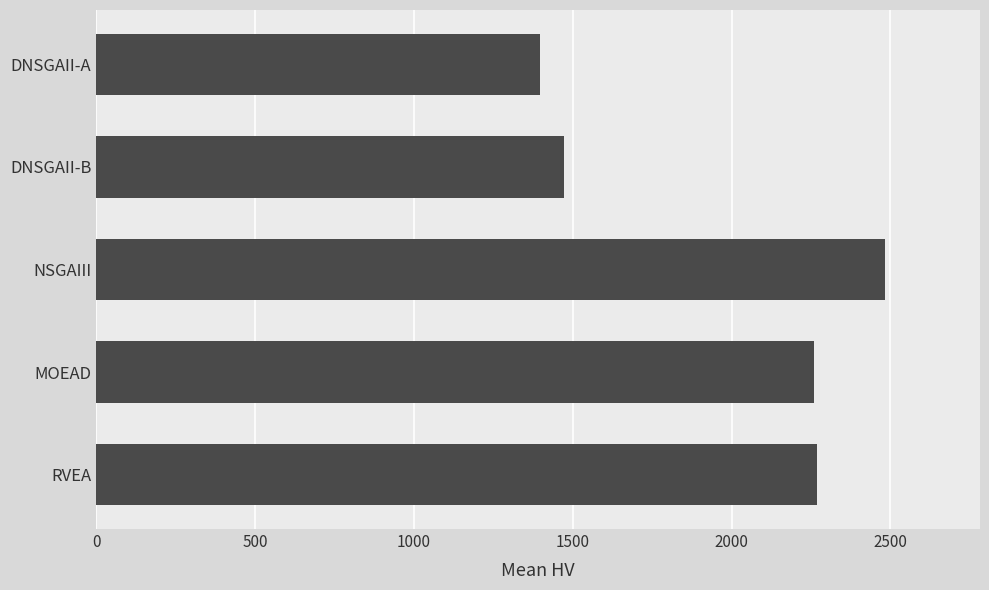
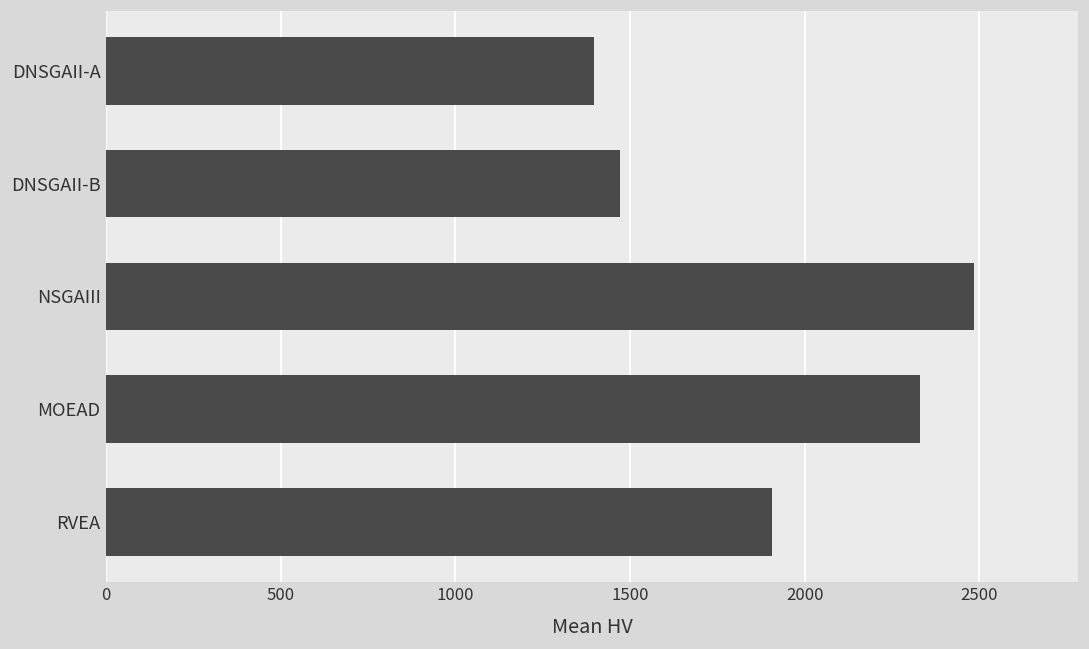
MOEAD: 2260 -> 2330
RVEA: 2270 -> 1910
